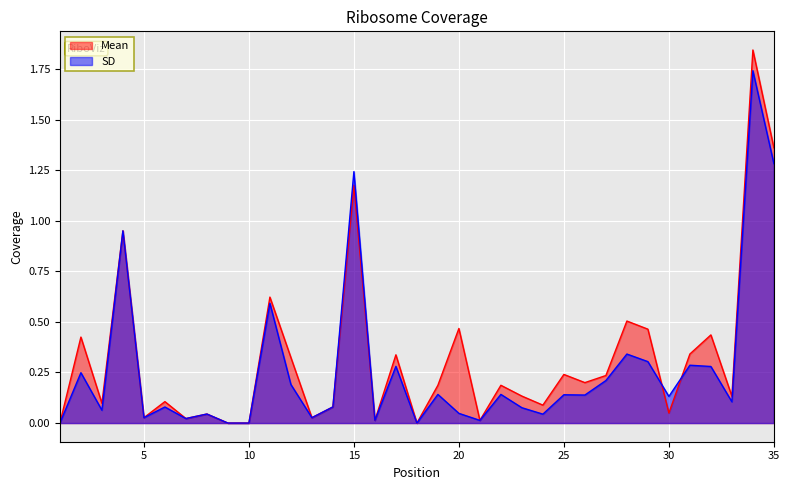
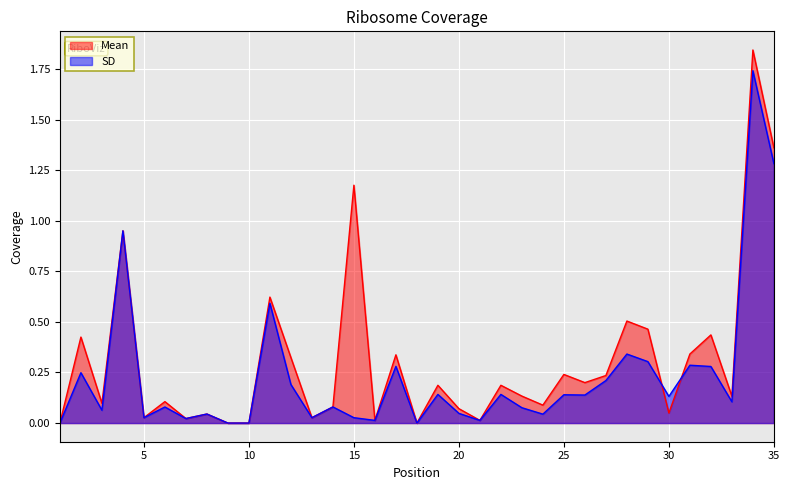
SD, 15: 1.24 -> 0.03
Mean, 20: 0.47 -> 0.07
